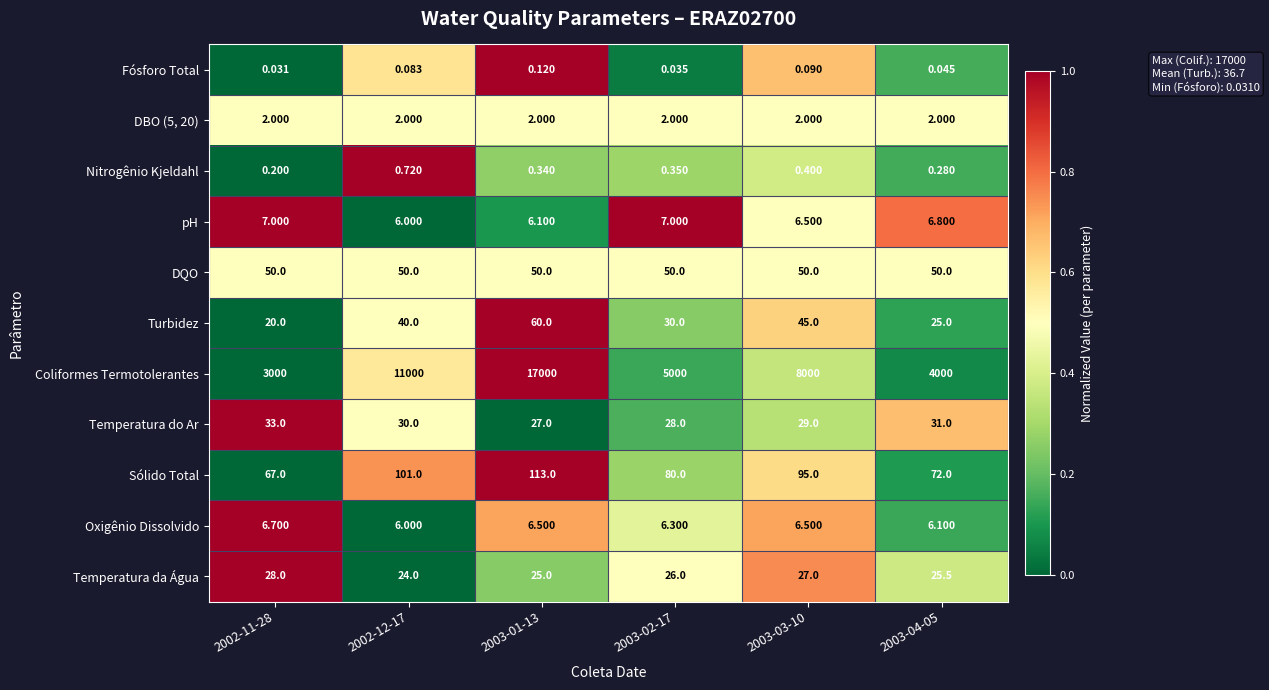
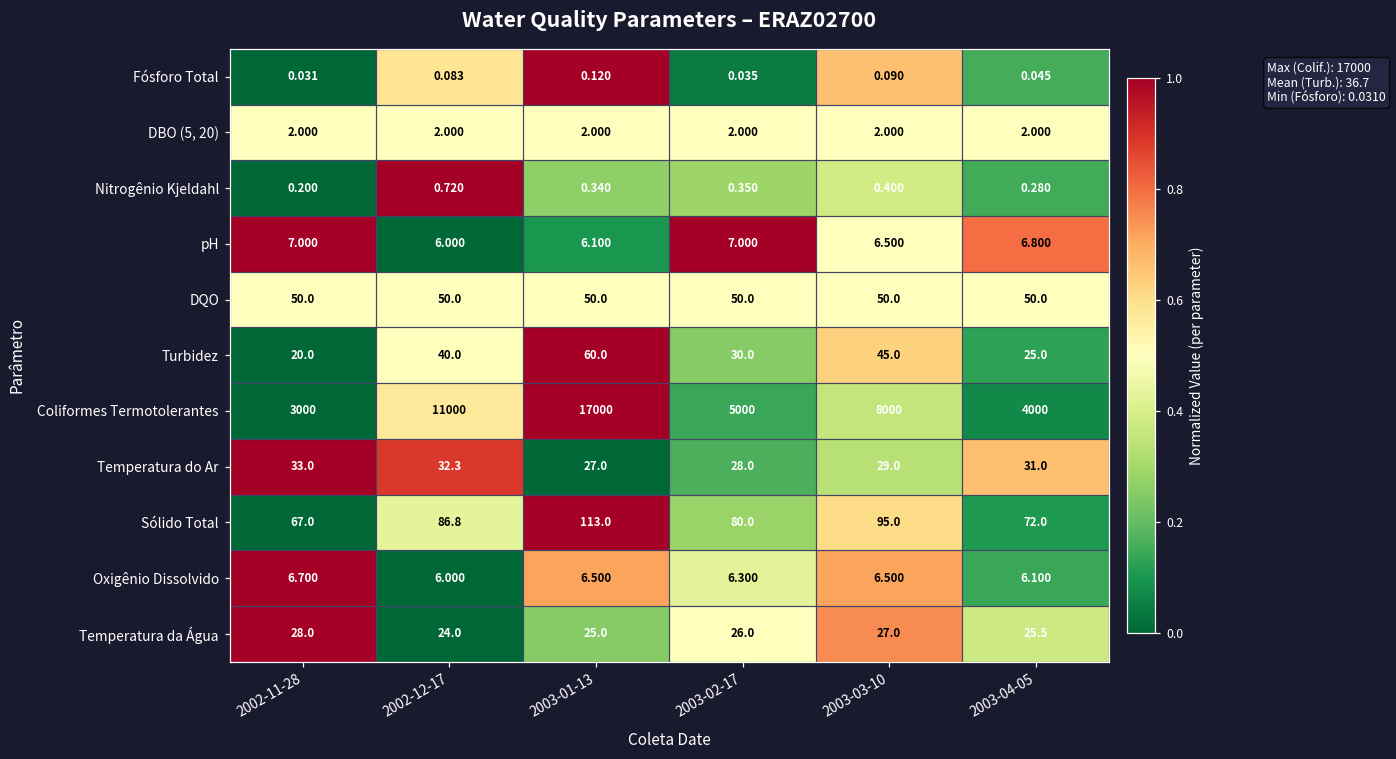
Temperatura do Ar, 2002-12-17: 30.0 -> 32.3
Sólido Total, 2002-12-17: 101.0 -> 86.8
